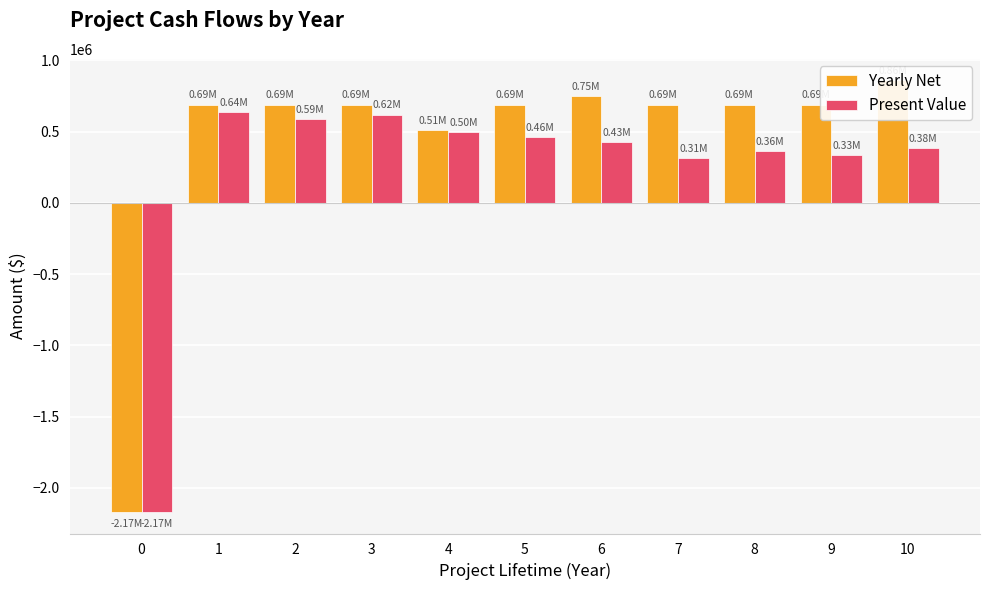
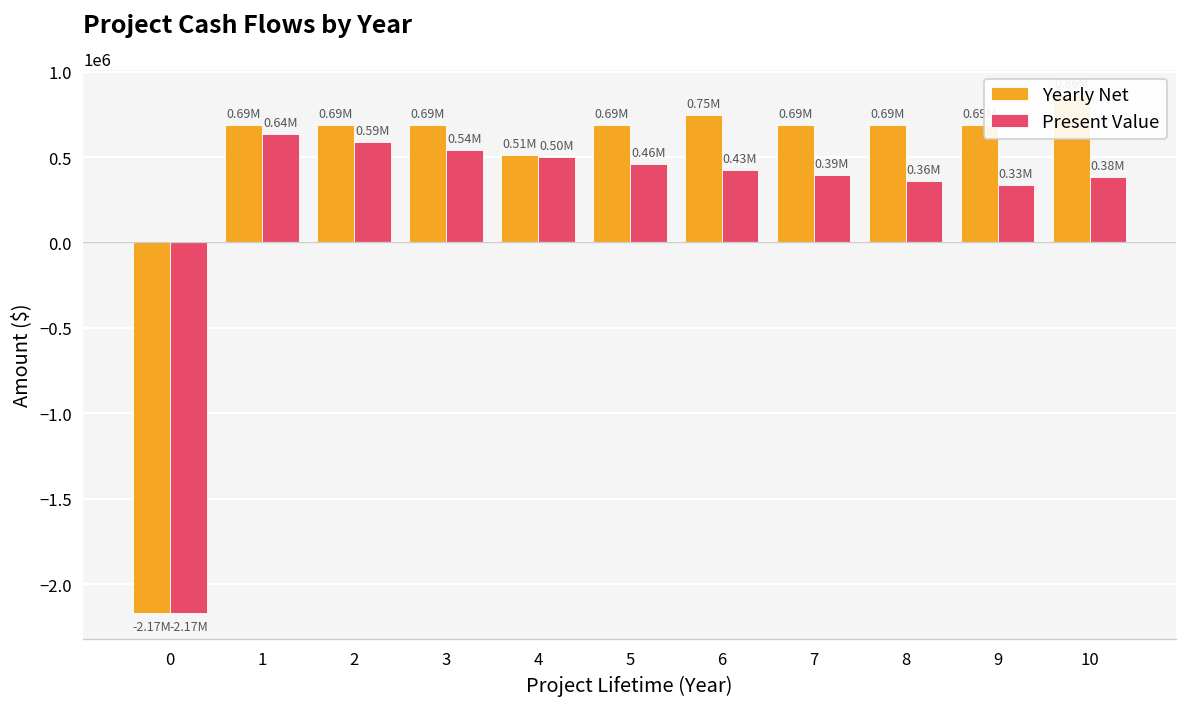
Present Value, 3: 0.62M -> 0.54M
Present Value, 7: 0.31M -> 0.39M
